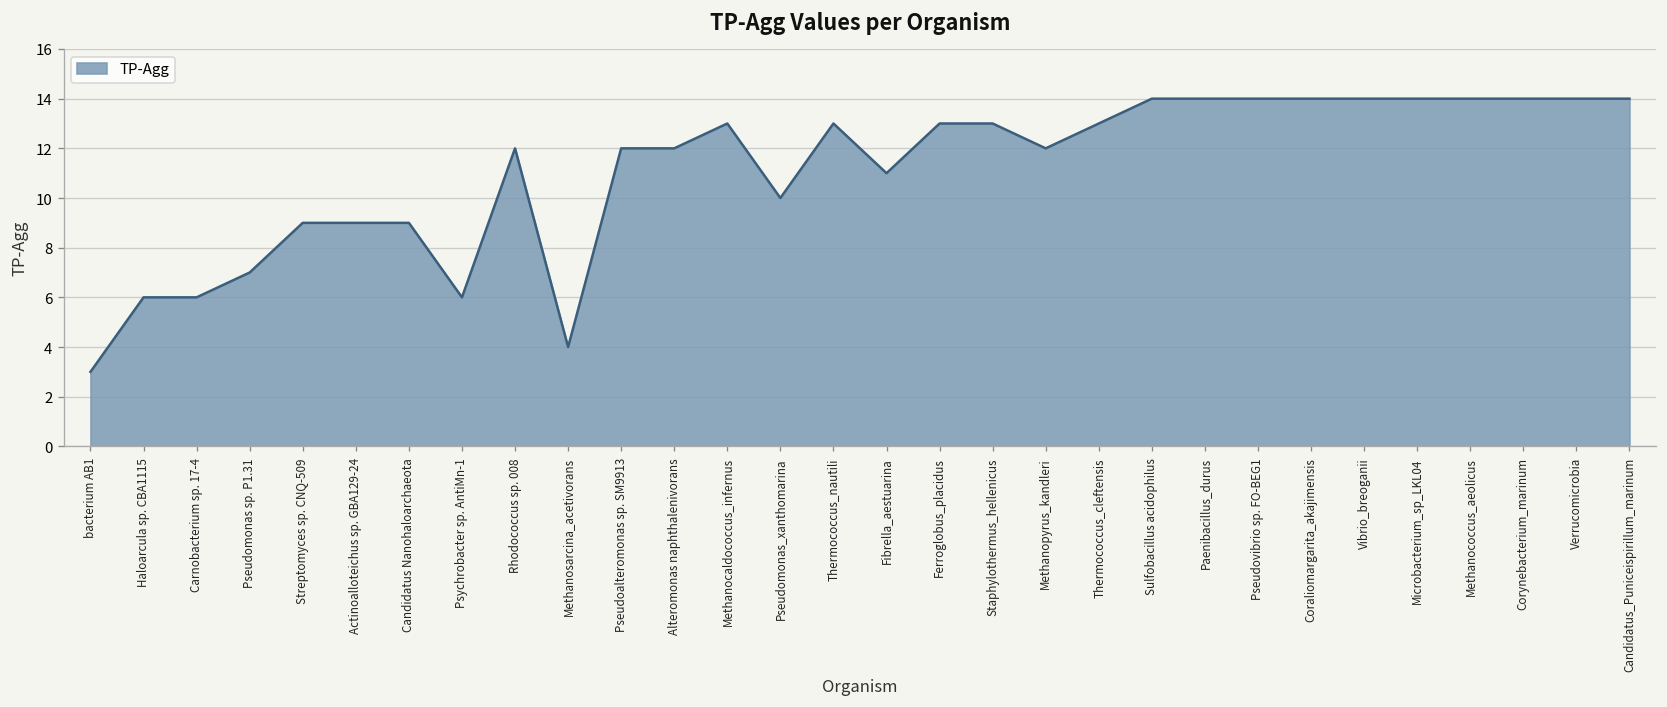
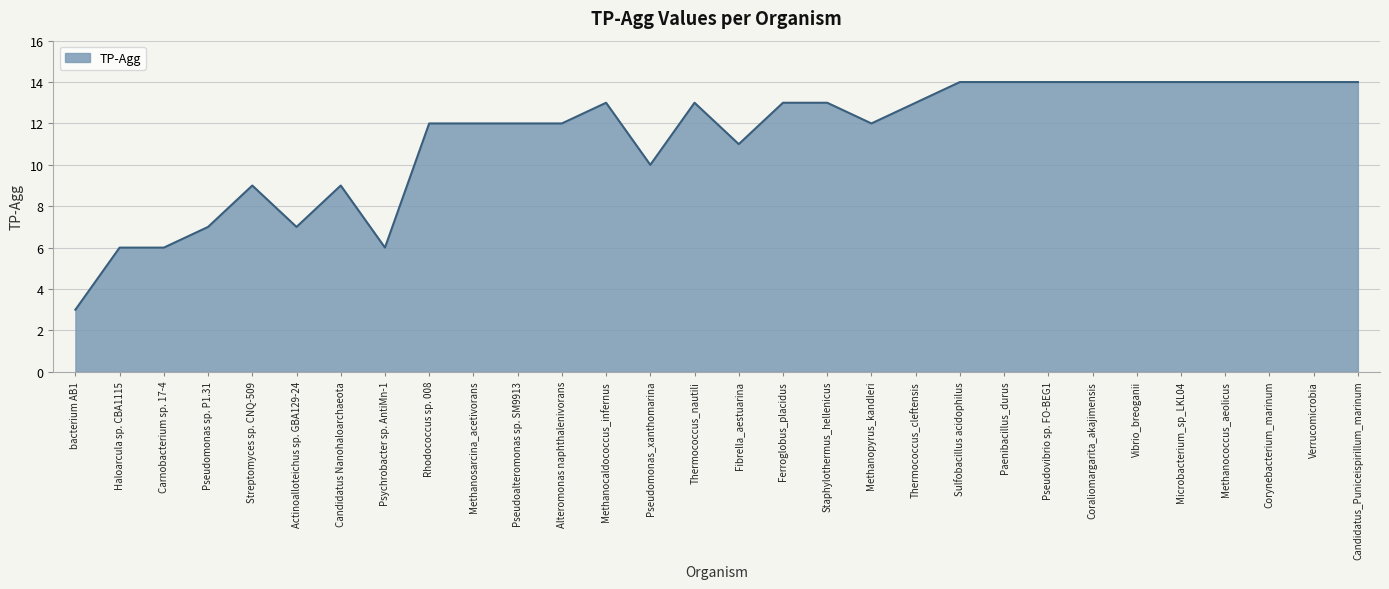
Actinoalloteichus sp. GBA129-24: 9 -> 7
Methanosarcina_acetivorans: 4 -> 12
